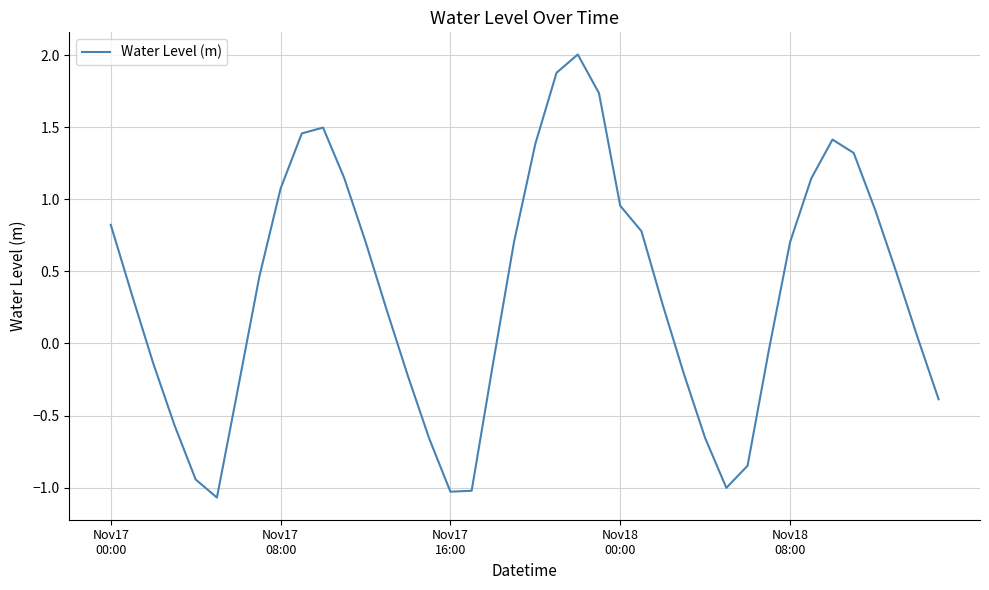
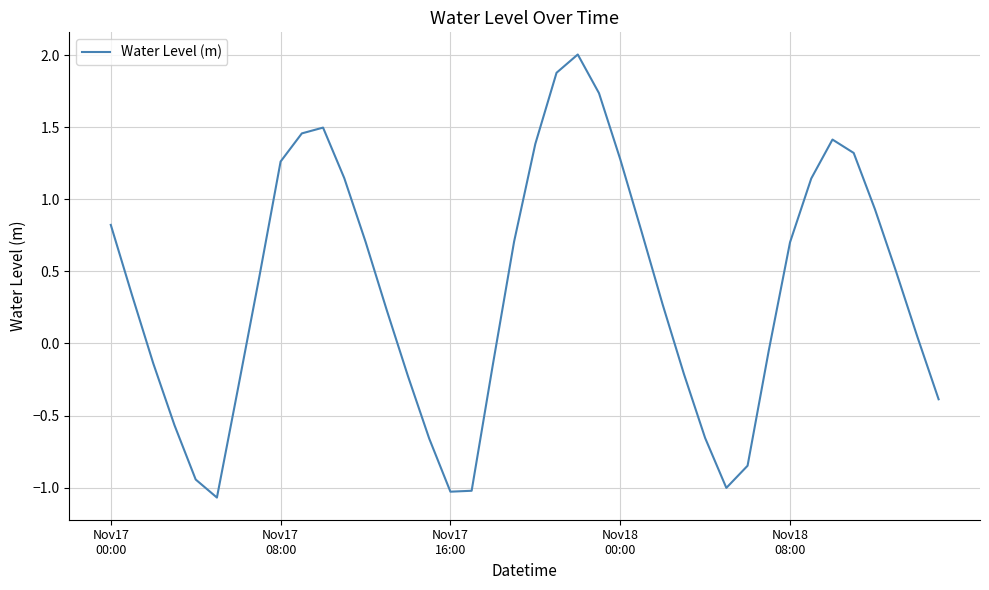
Nov17 08:00: 1.08 -> 1.26
Nov18 00:00: 0.96 -> 1.28
